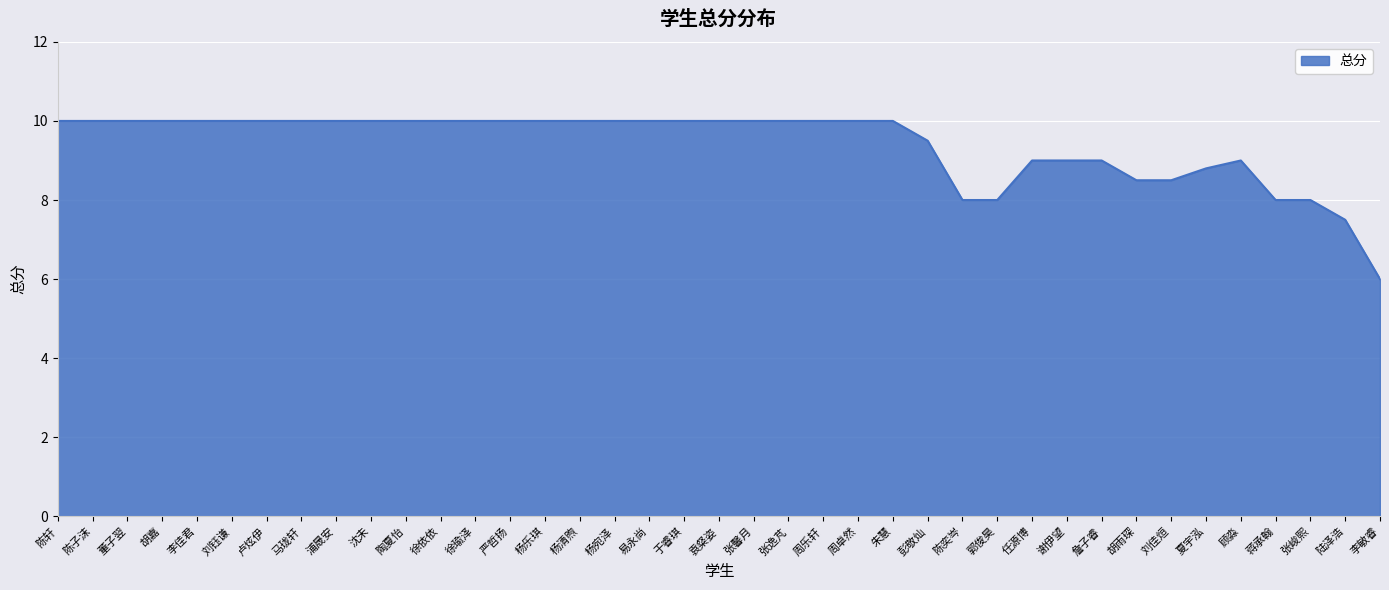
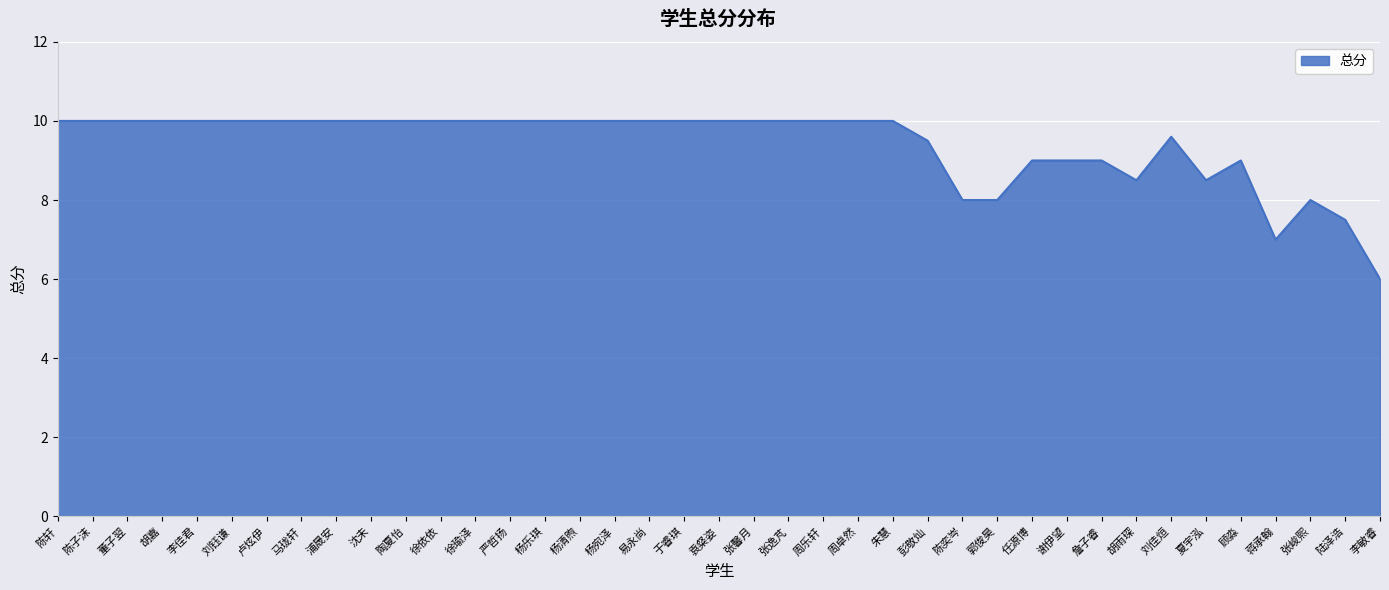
刘佳烜: 8.5 -> 9.6
夏宇泓: 8.8 -> 8.5
蒋承翰: 8 -> 7
